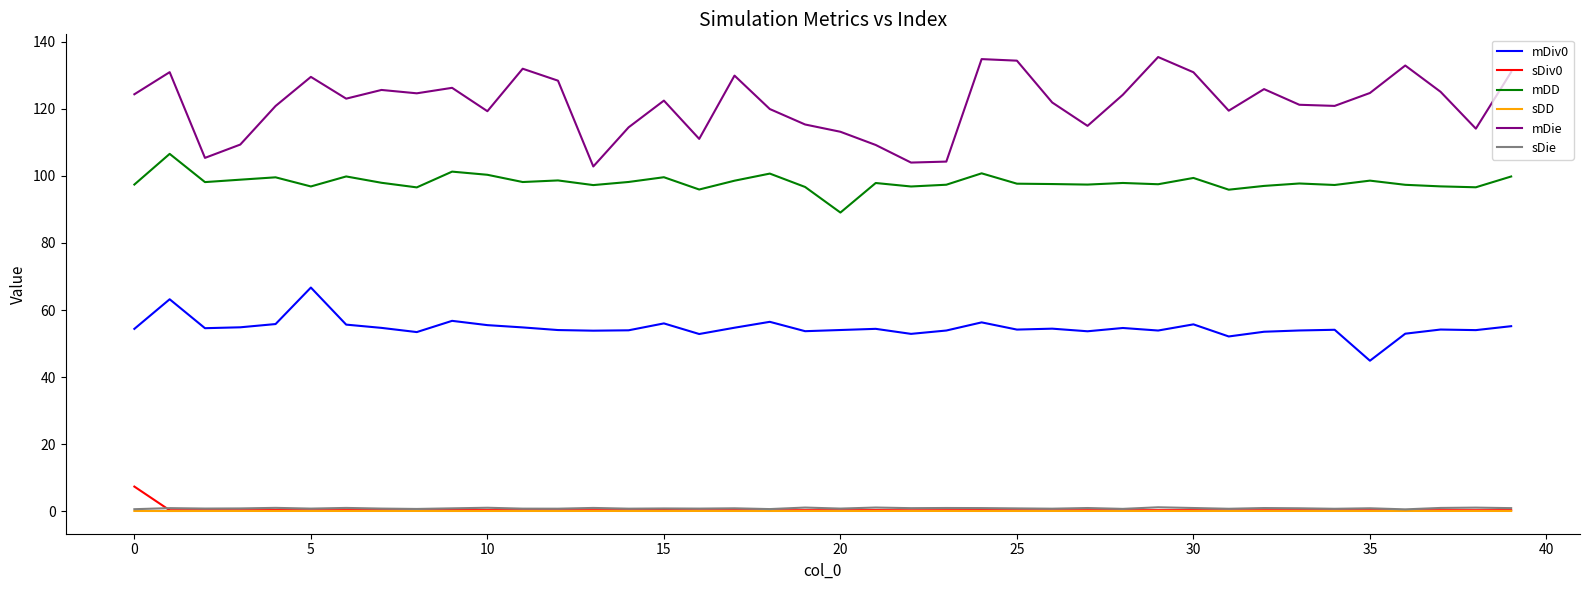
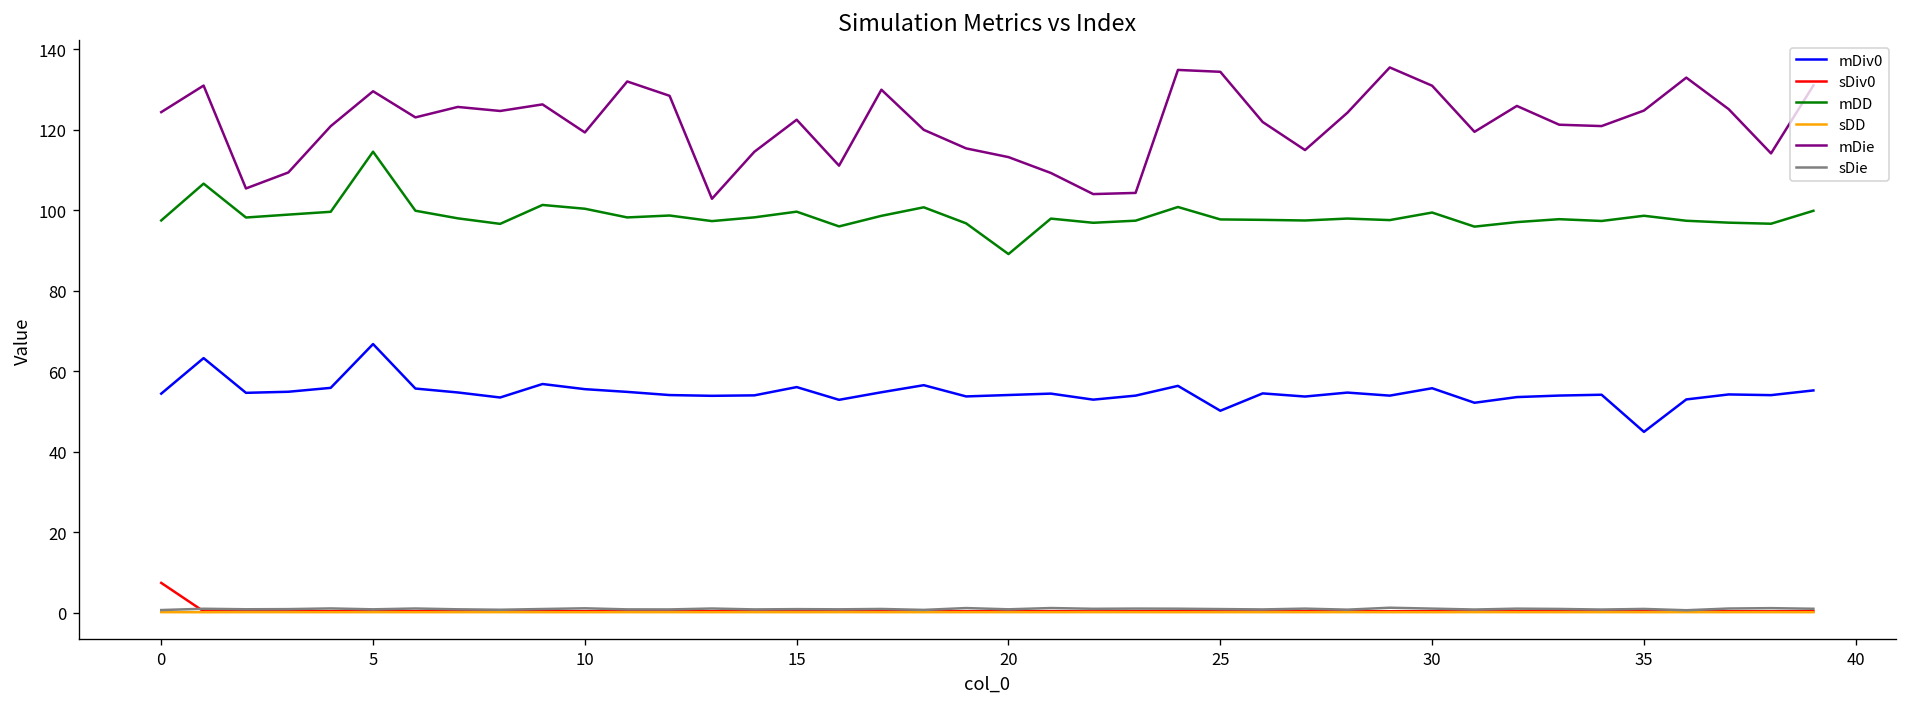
mDD, 5: 97 -> 115
mDiv0, 25: 54 -> 50
